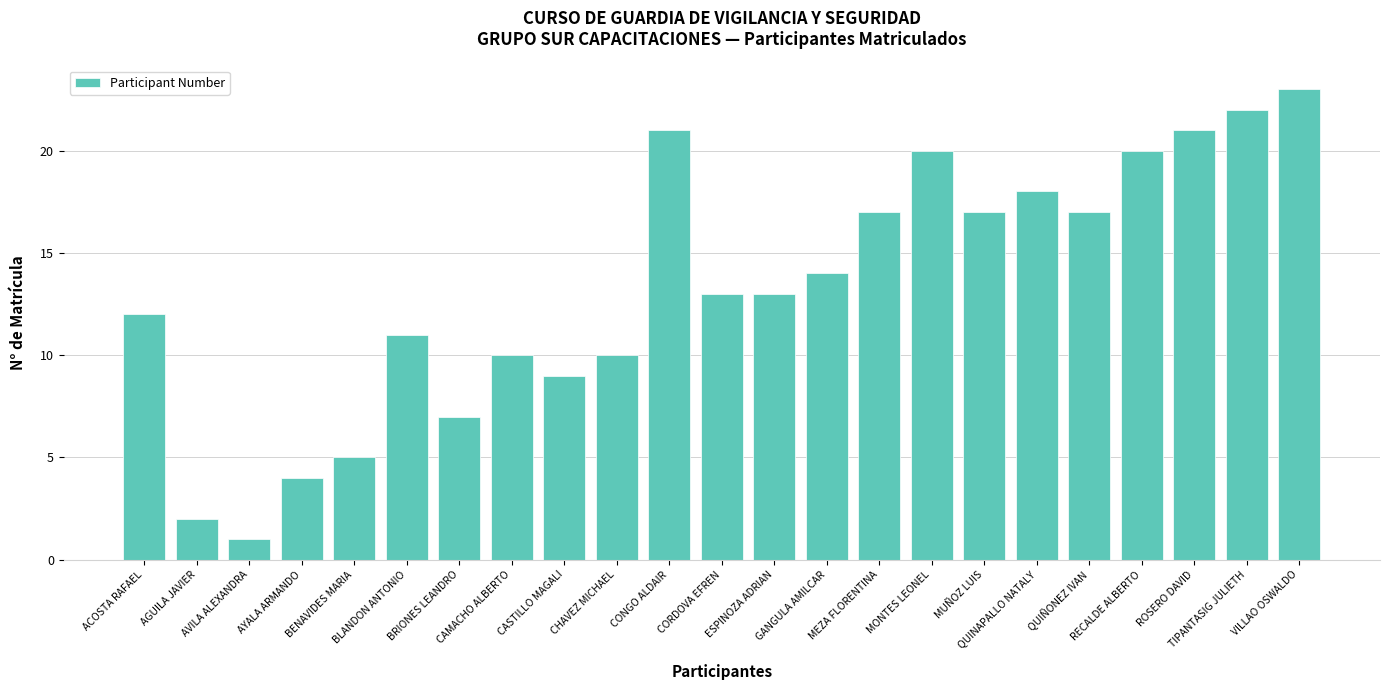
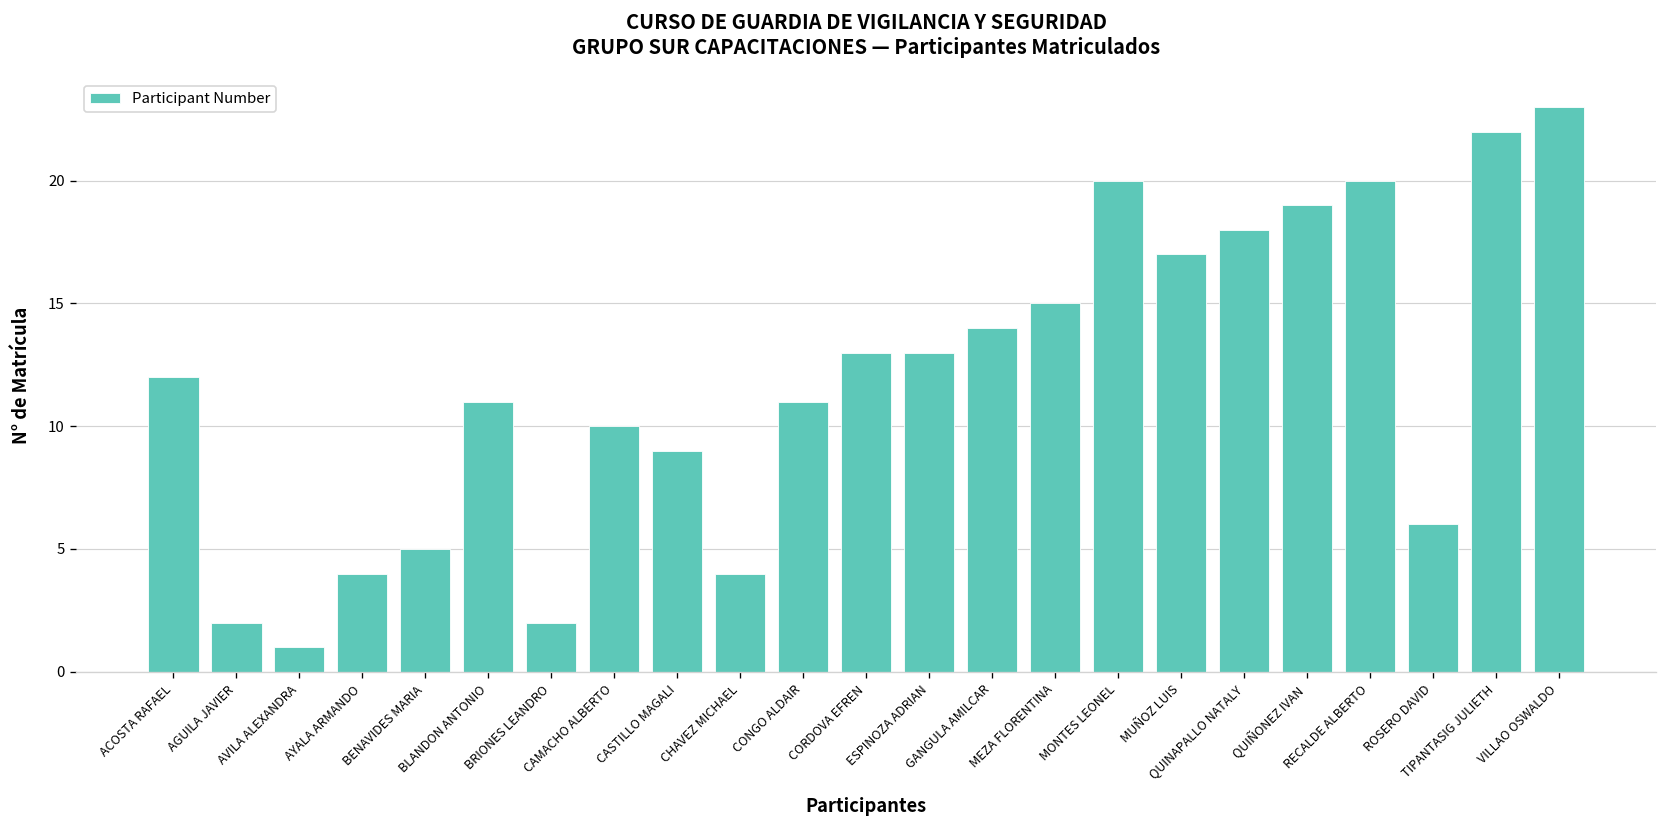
BRIONES LEANDRO: 7 -> 2
CHAVEZ MICHAEL: 10 -> 4
CONGO ALDAIR: 21 -> 11
MEZA FLORENTINA: 17 -> 15
QUIÑONEZ IVAN: 17 -> 19
ROSERO DAVID: 21 -> 6
